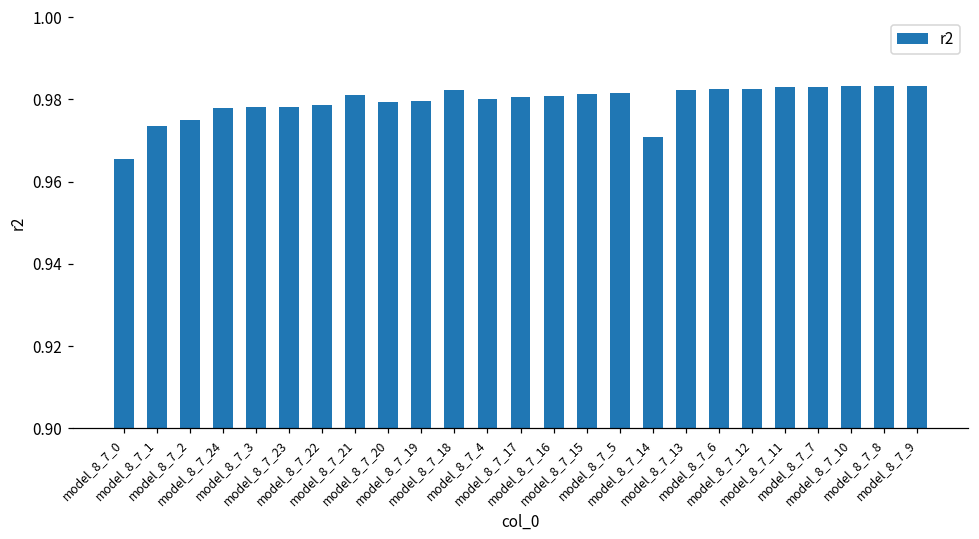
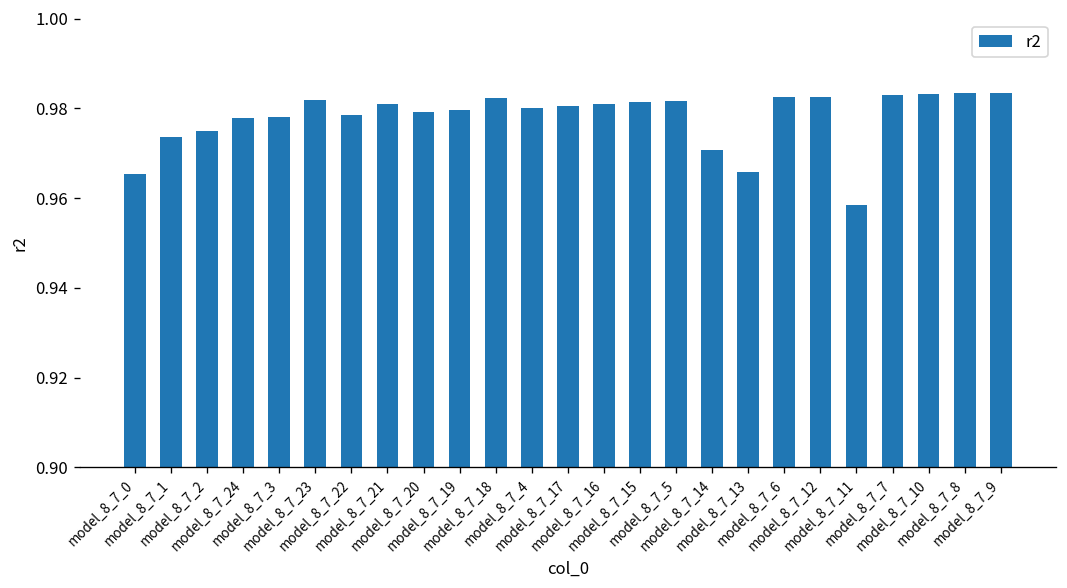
model_8_7_23: 0.978 -> 0.982
model_8_7_13: 0.982 -> 0.966
model_8_7_11: 0.983 -> 0.958
